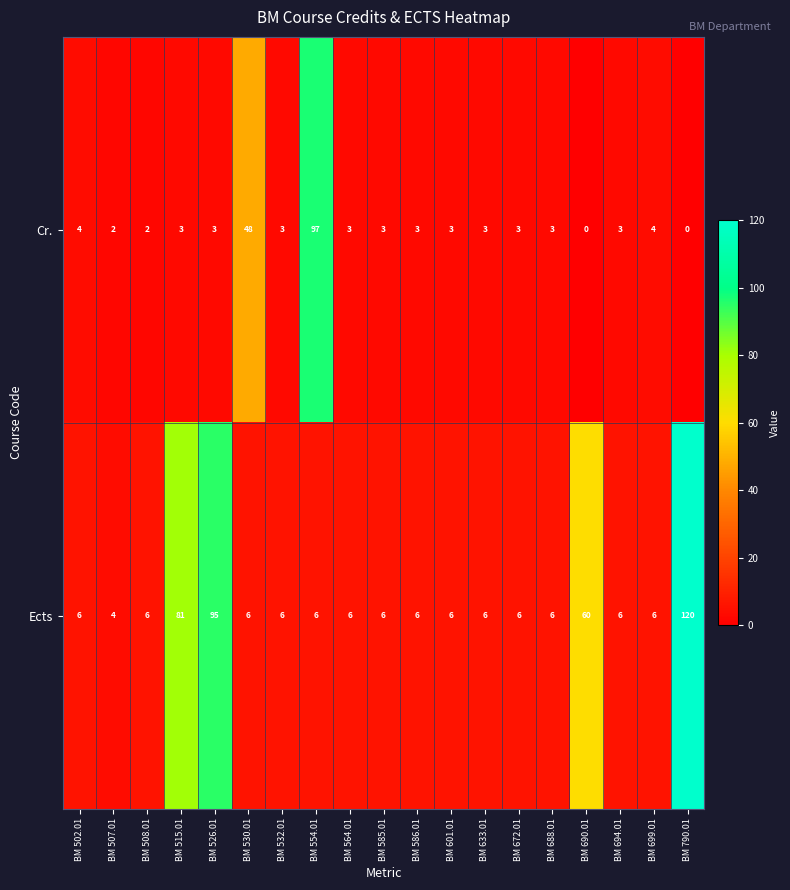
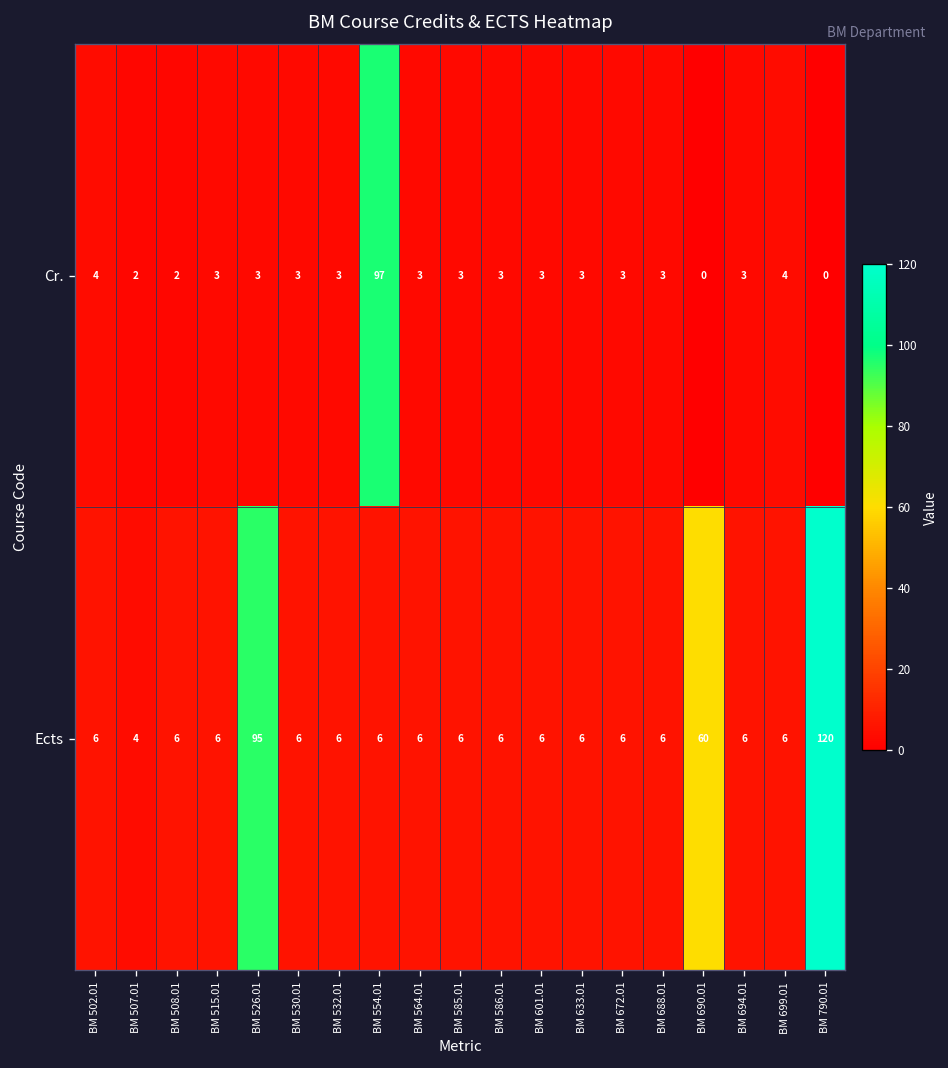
Cr., BM 530.01: 48 -> 3
Ects, BM 515.01: 81 -> 6
